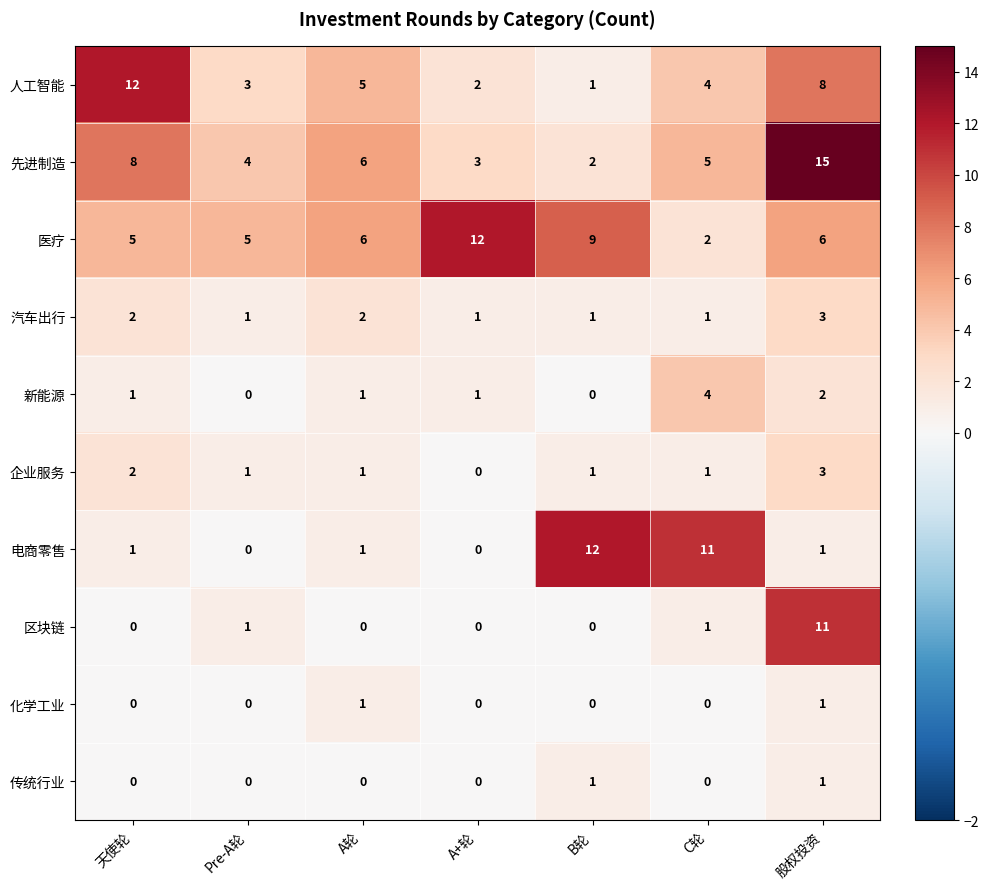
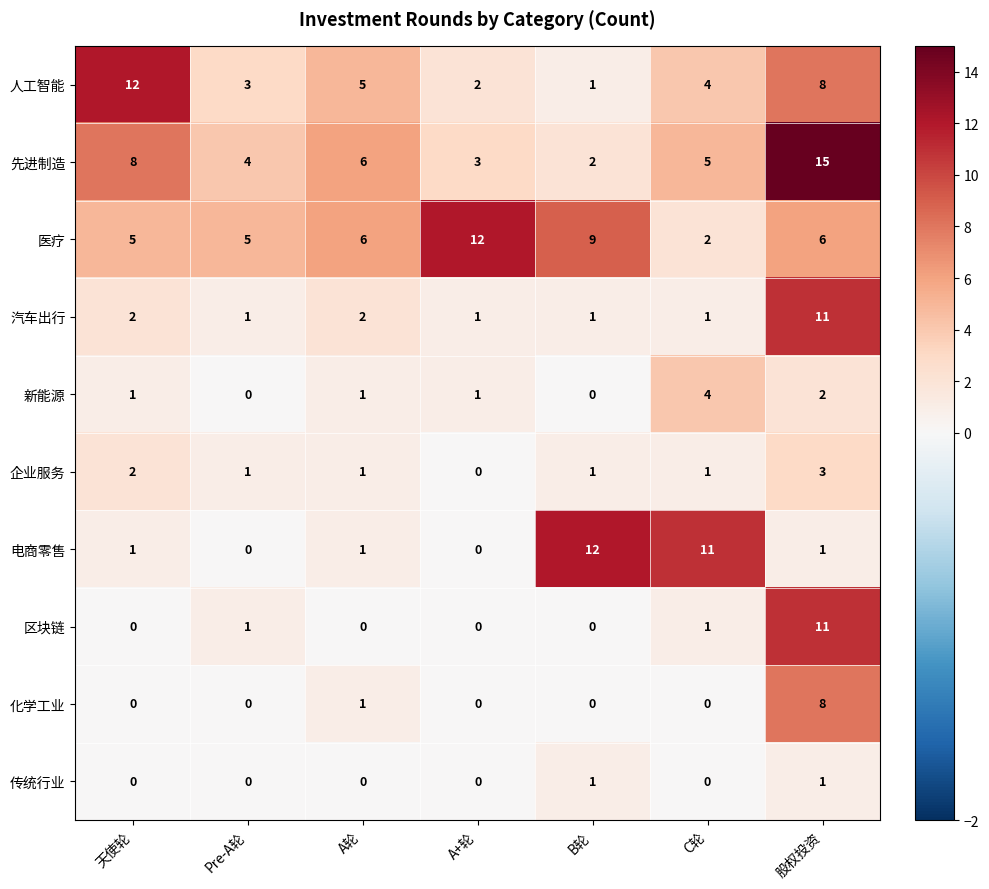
汽车出行, 股权投资: 3 -> 11
化学工业, 股权投资: 1 -> 8
